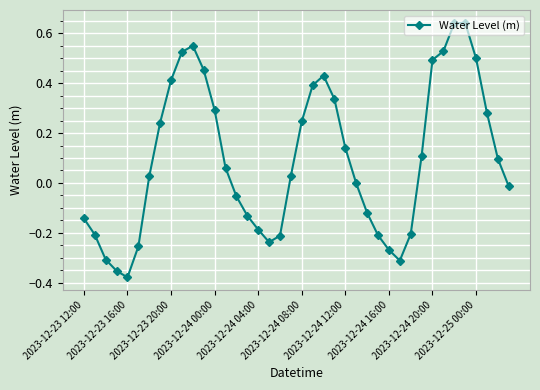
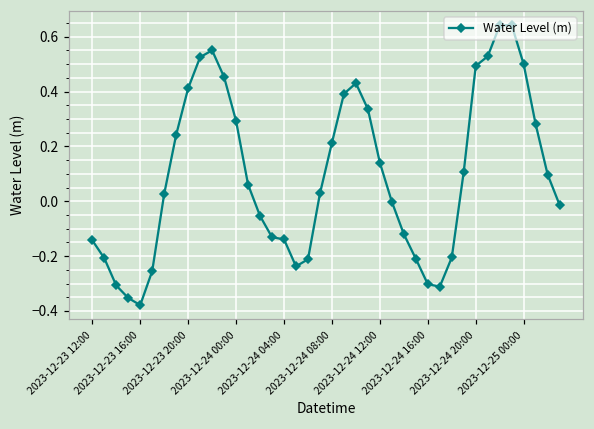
2023-12-24 04:00: -0.19 -> -0.14
2023-12-24 08:00: 0.25 -> 0.21
2023-12-24 16:00: -0.27 -> -0.30
